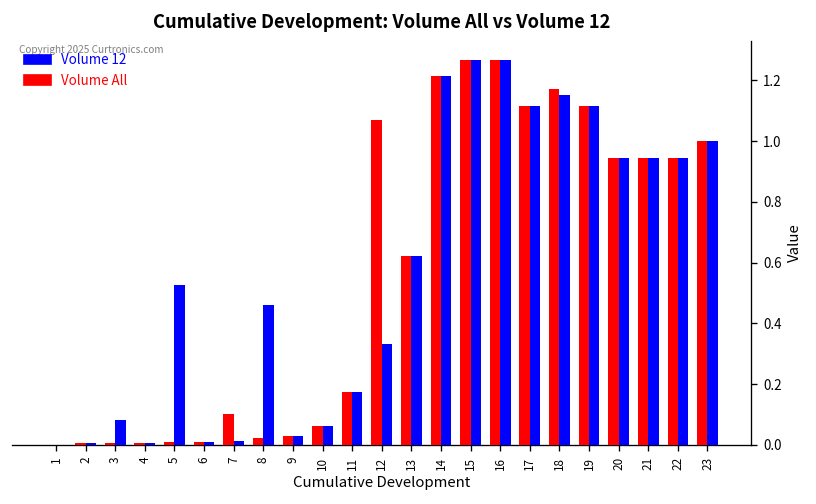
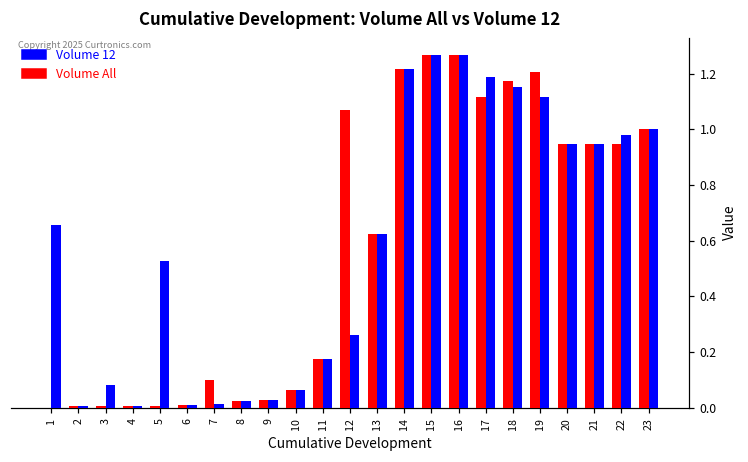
Volume 12, 1: 0.00 -> 0.66
Volume 12, 8: 0.46 -> 0.02
Volume 12, 12: 0.33 -> 0.26
Volume 12, 17: 1.12 -> 1.19
Volume All, 19: 1.12 -> 1.21
Volume 12, 22: 0.95 -> 0.98
